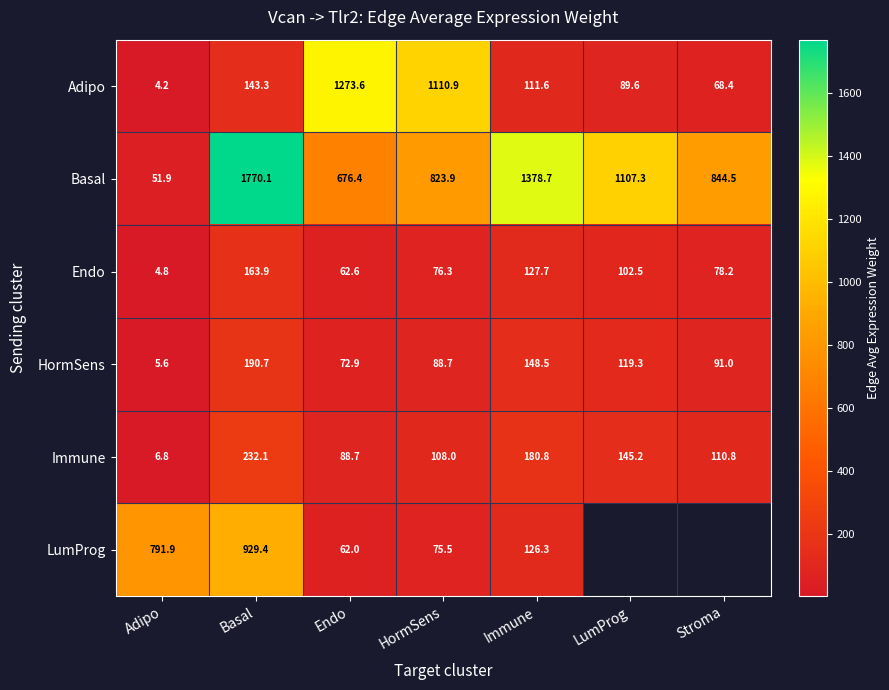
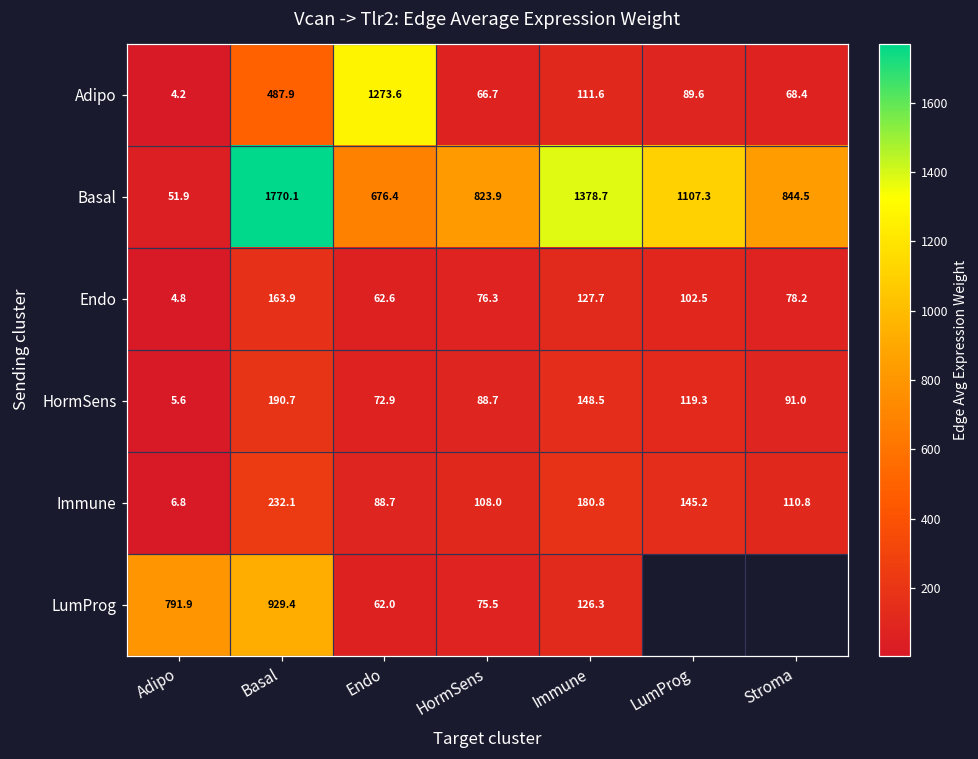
Adipo, Basal: 143.3 -> 487.9
Adipo, HormSens: 1110.9 -> 66.7
